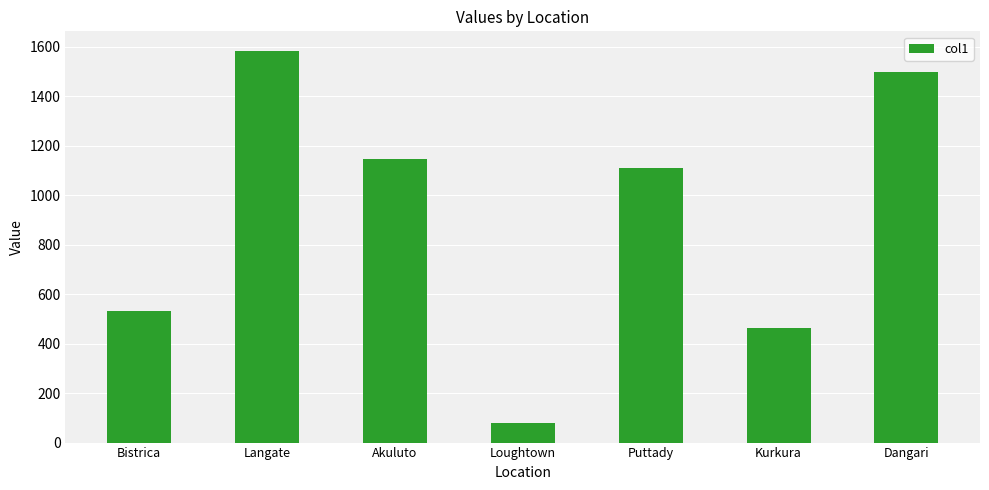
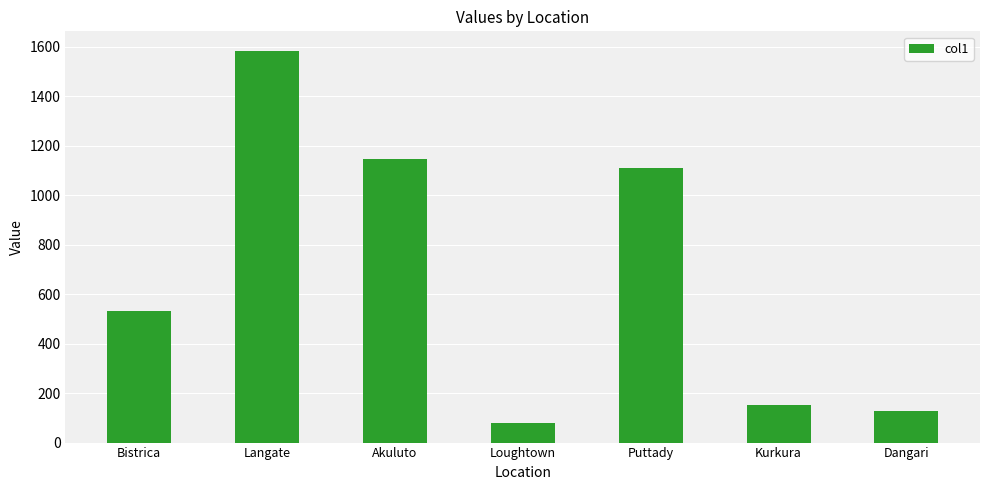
Kurkura: 470 -> 150
Dangari: 1500 -> 130
